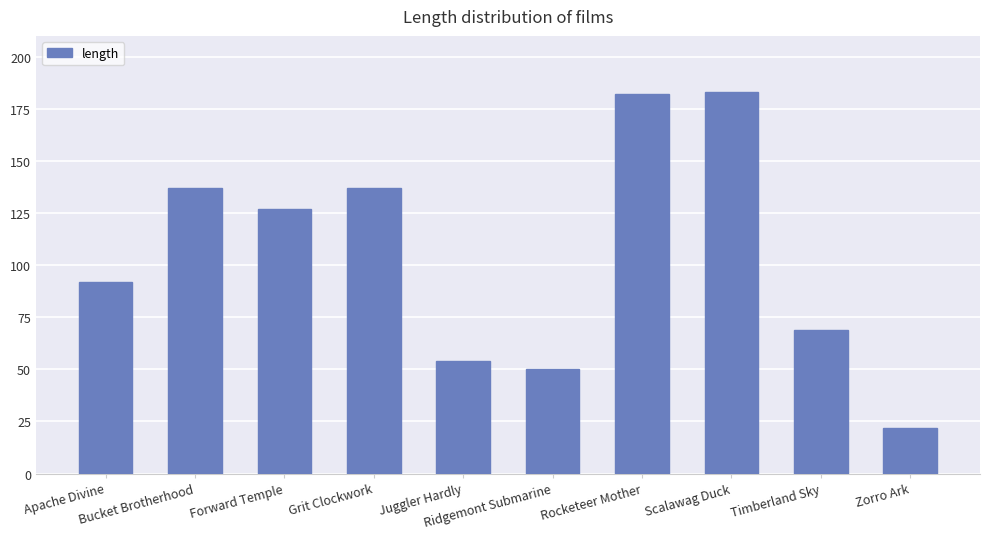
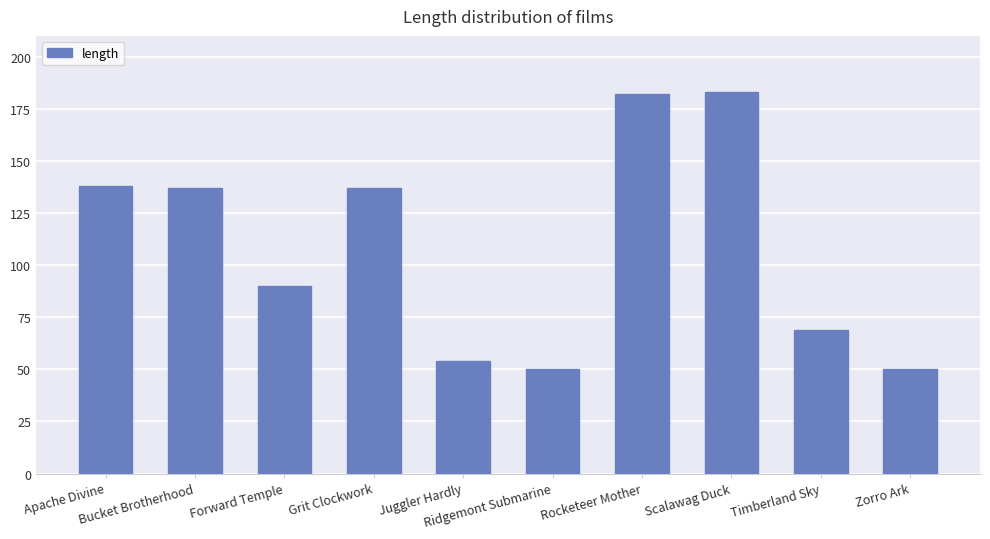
Apache Divine: 92 -> 138
Forward Temple: 127 -> 90
Zorro Ark: 22 -> 50
